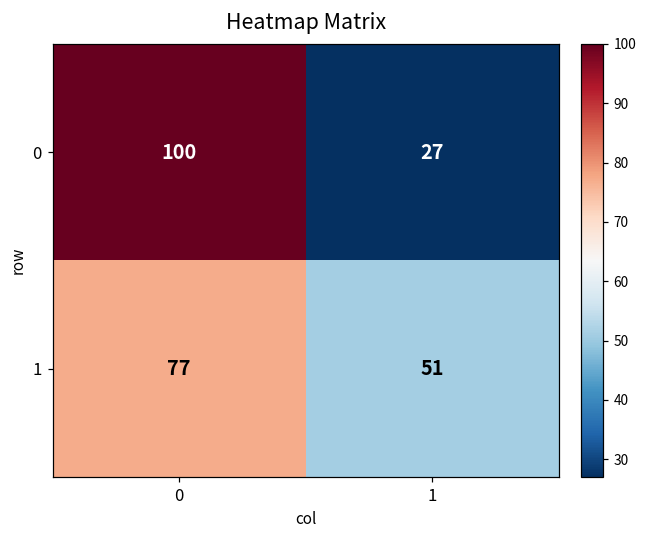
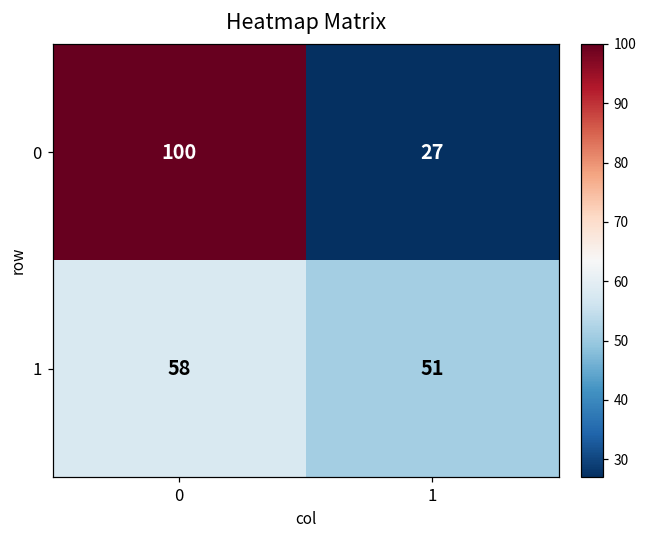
1, 0: 77 -> 58
